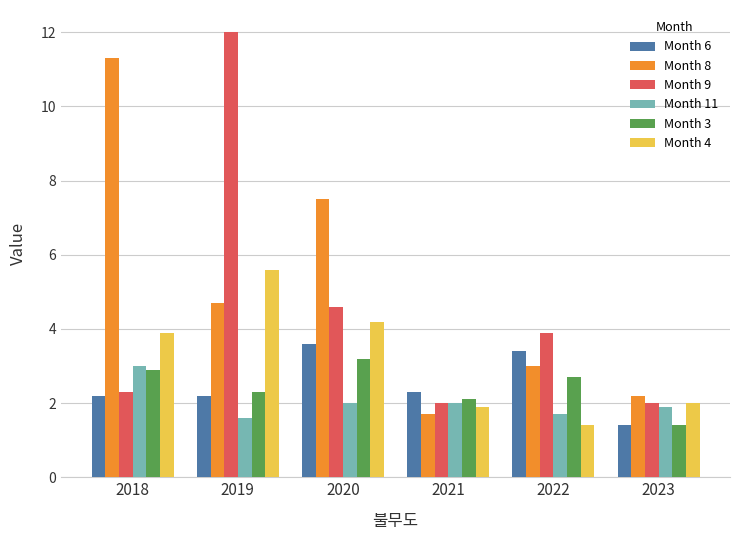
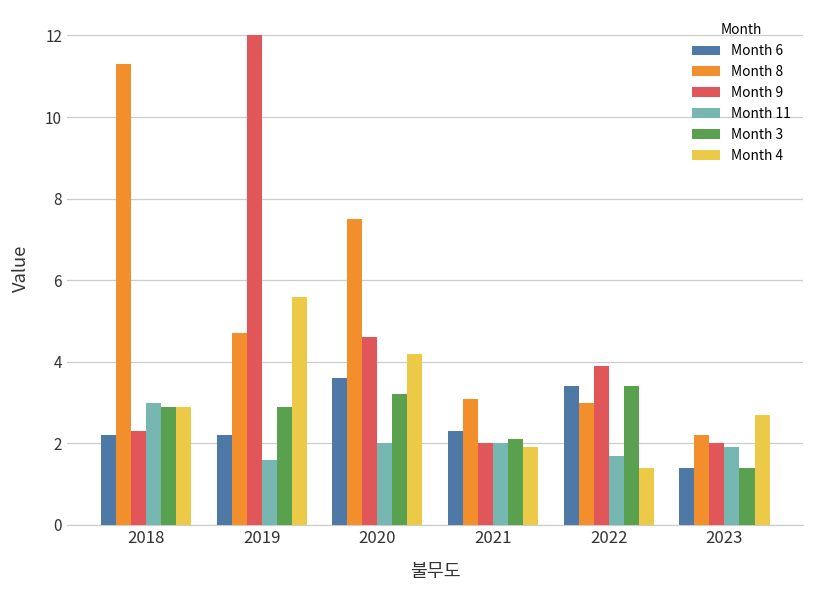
Month 4, 2018: 3.9 -> 2.9
Month 3, 2019: 2.3 -> 2.9
Month 8, 2021: 1.7 -> 3.1
Month 3, 2022: 2.7 -> 3.4
Month 4, 2023: 2.0 -> 2.7
